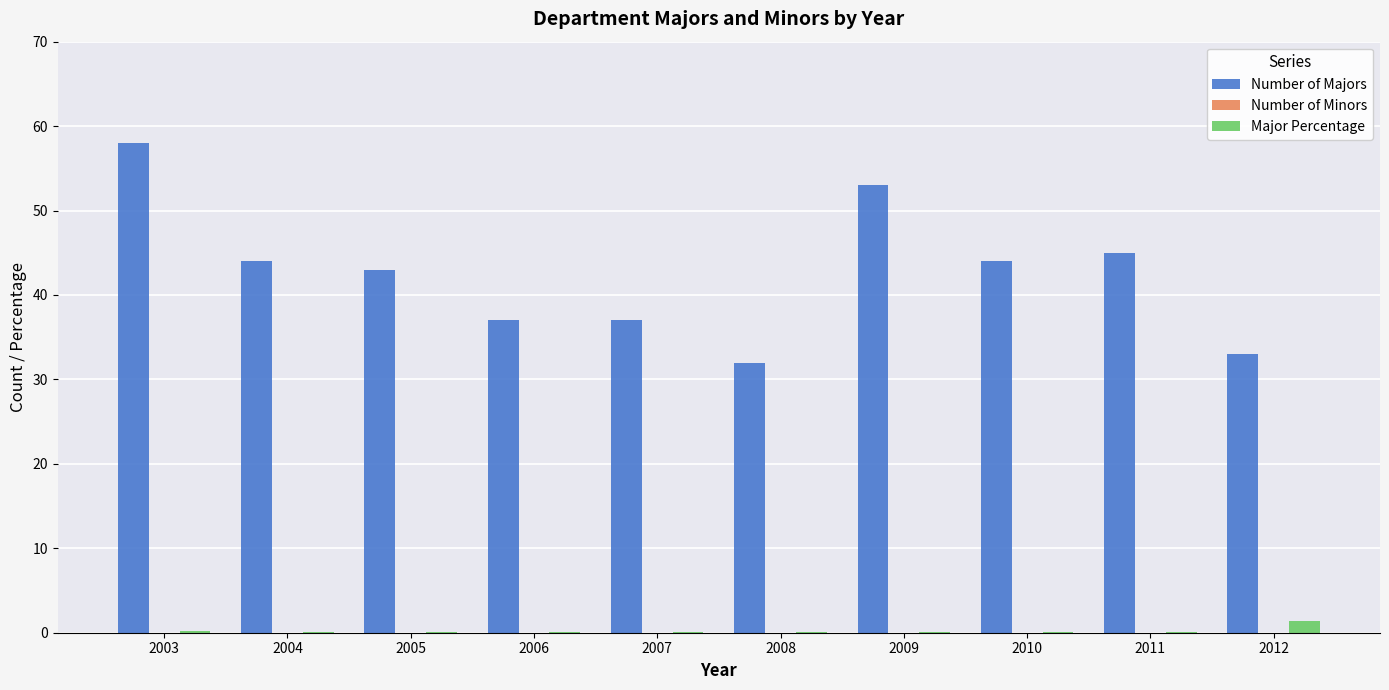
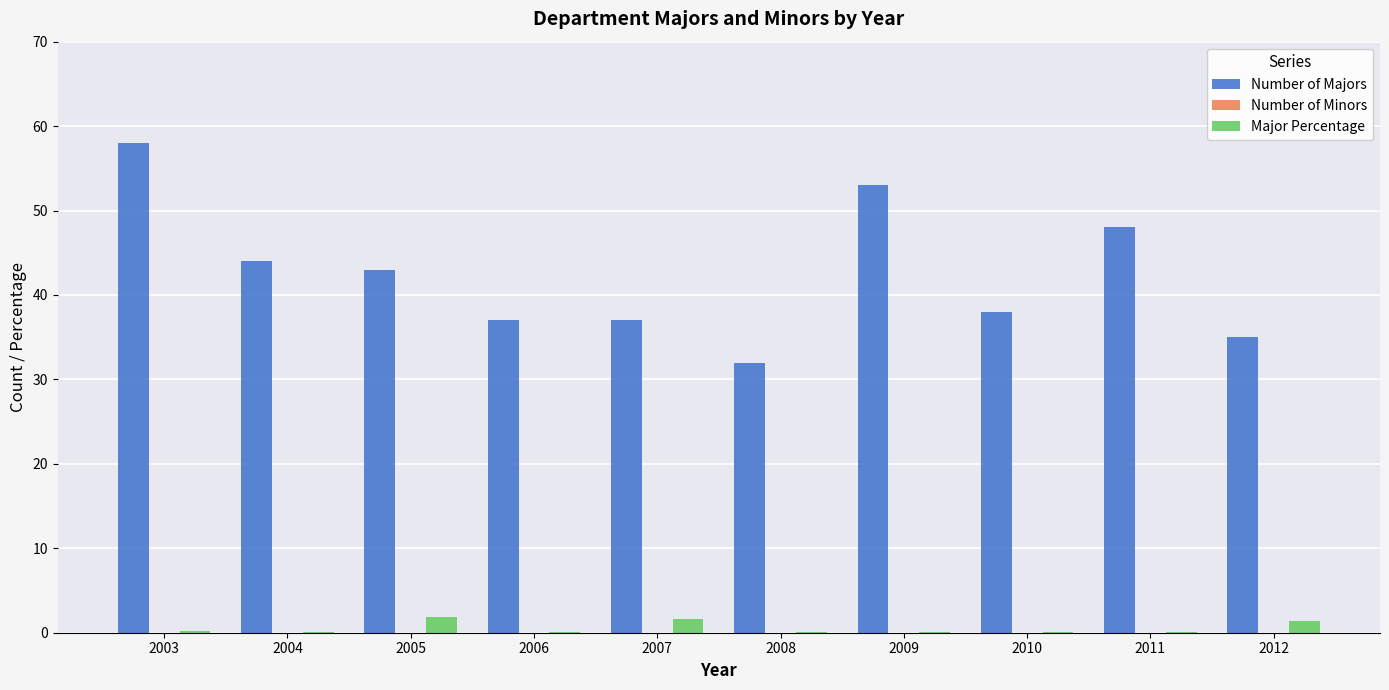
Major Percentage, 2005: 0 -> 2
Major Percentage, 2007: 0 -> 2
Number of Majors, 2010: 44 -> 38
Number of Majors, 2011: 45 -> 48
Number of Majors, 2012: 33 -> 35
